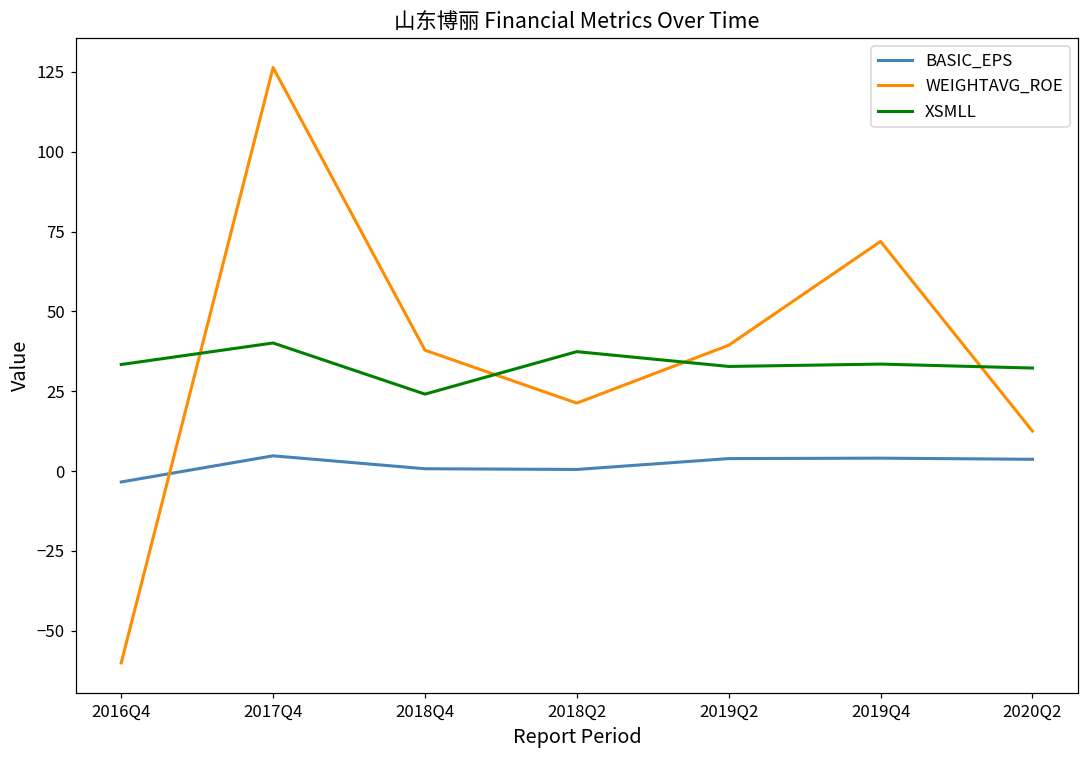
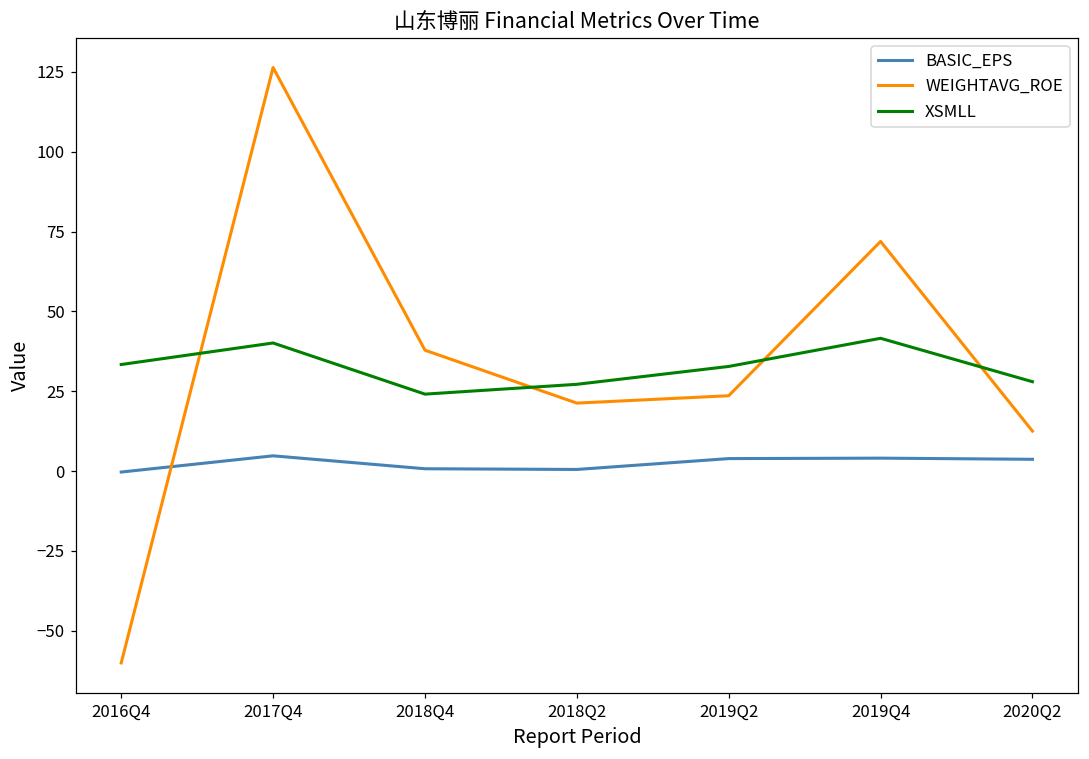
BASIC_EPS, 2016Q4: -3 -> 0
XSMLL, 2018Q2: 37 -> 27
WEIGHTAVG_ROE, 2019Q2: 39 -> 24
XSMLL, 2019Q4: 34 -> 42
XSMLL, 2020Q2: 32 -> 28
